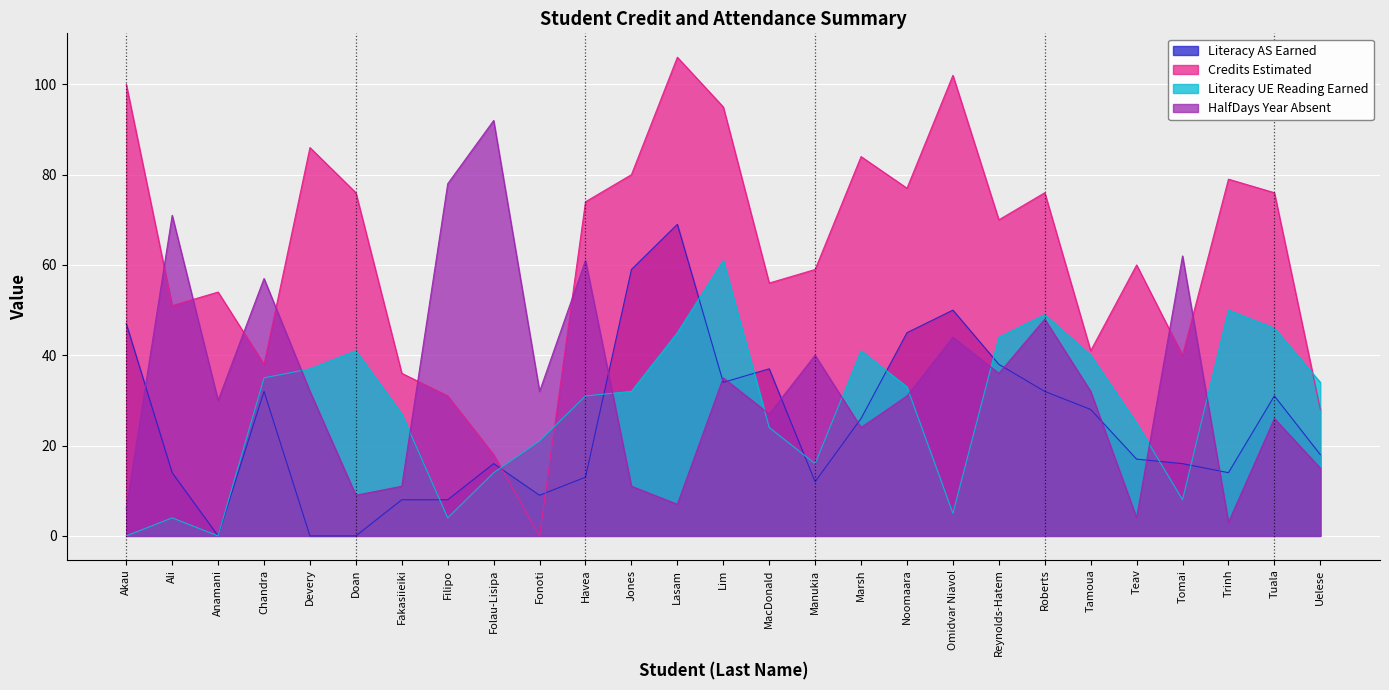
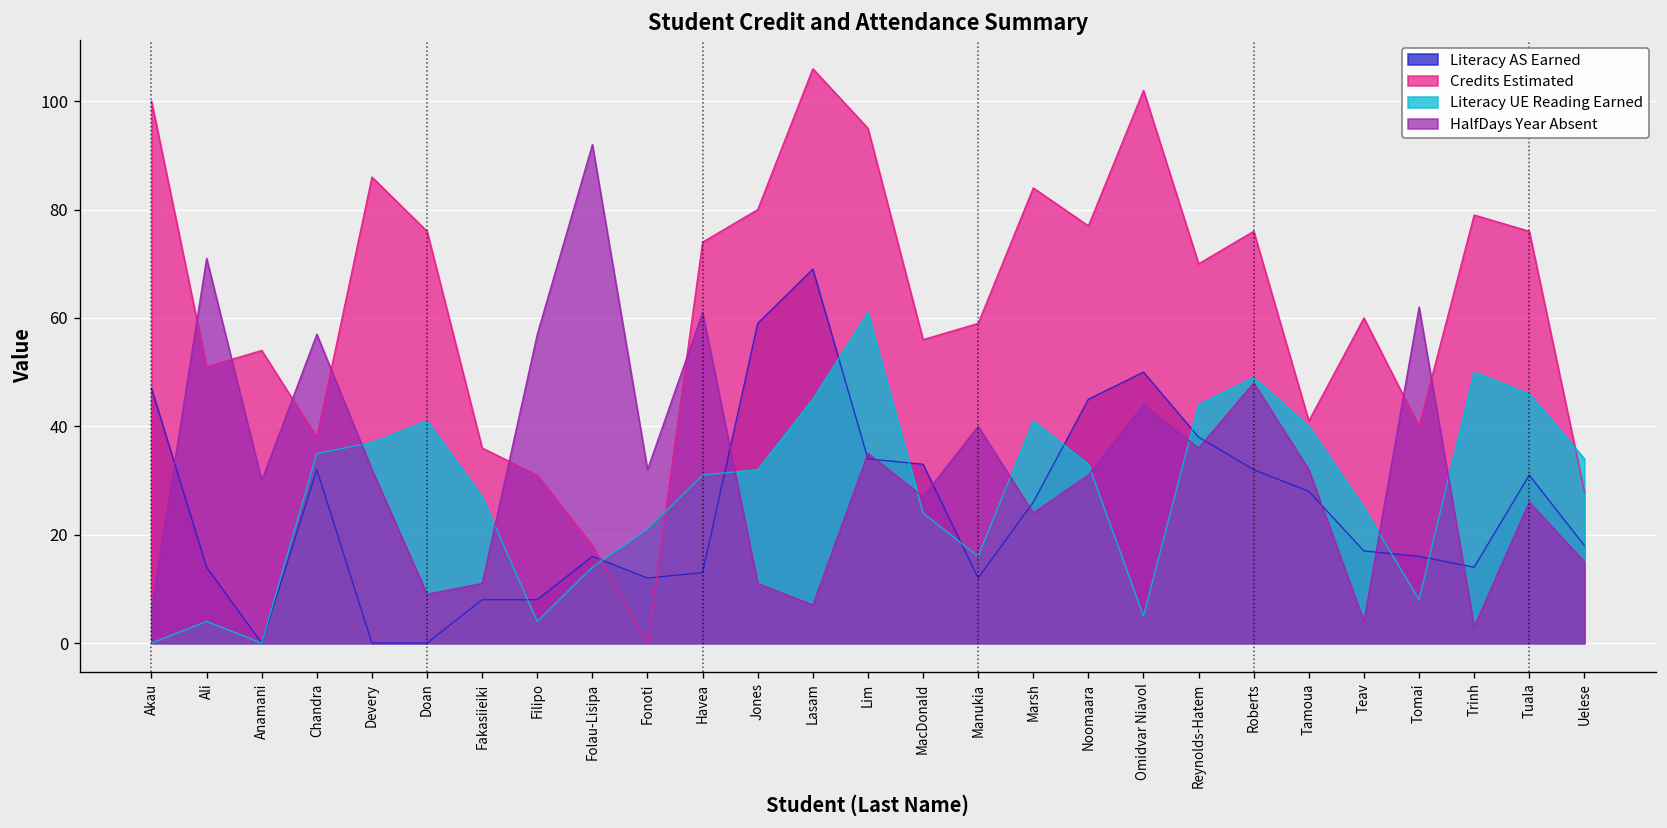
HalfDays Year Absent, Filipo: 78 -> 57
Literacy AS Earned, Fonoti: 9 -> 12
Literacy AS Earned, MacDonald: 37 -> 33
